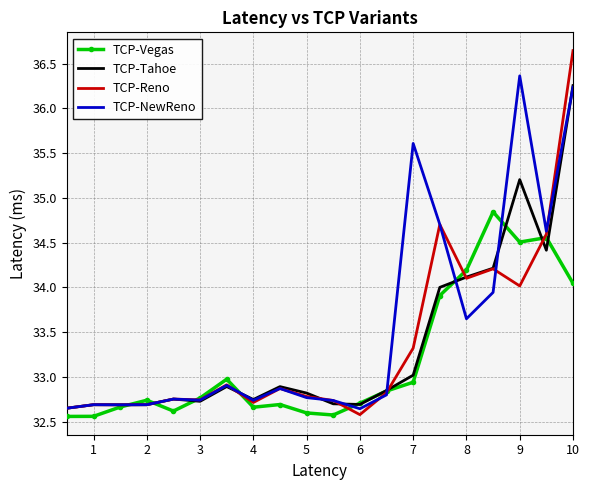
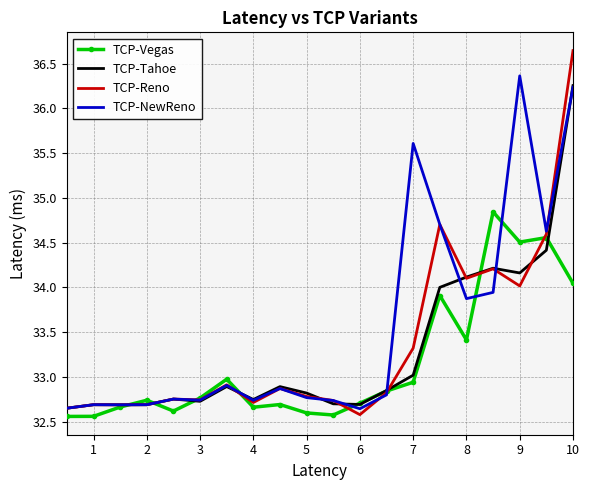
TCP-Vegas, 8: 34.2 -> 33.4
TCP-NewReno, 8: 33.6 -> 33.9
TCP-Tahoe, 9: 35.2 -> 34.2
